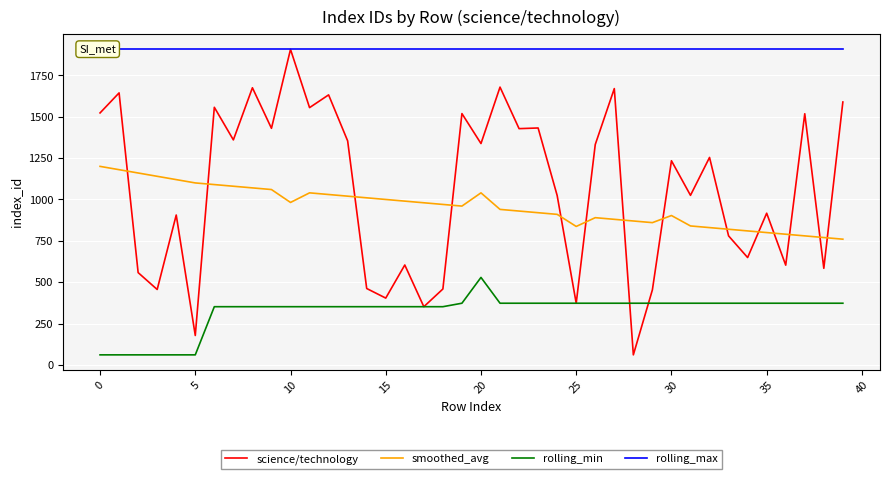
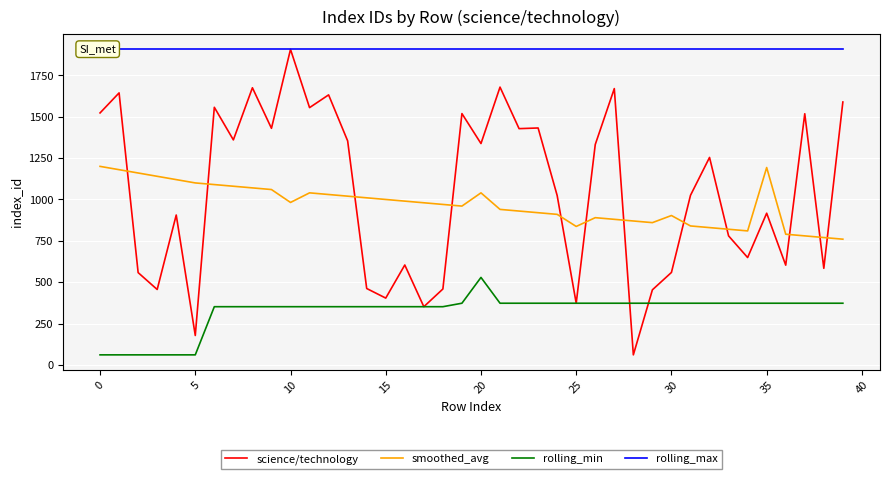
science/technology, 30: 1230 -> 560
smoothed_avg, 35: 800 -> 1190
